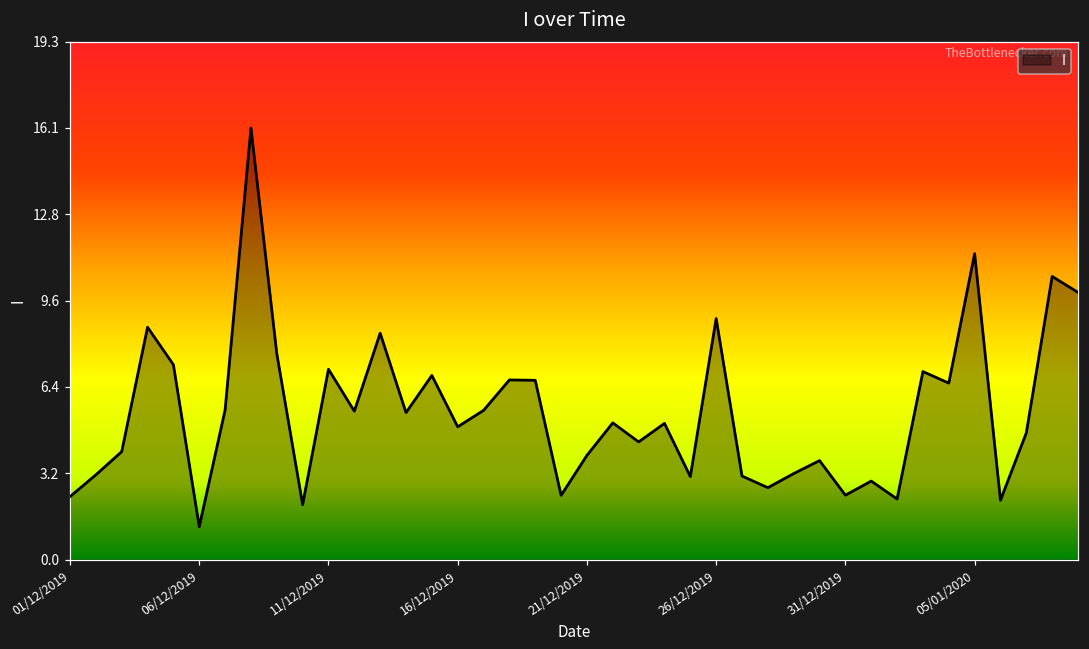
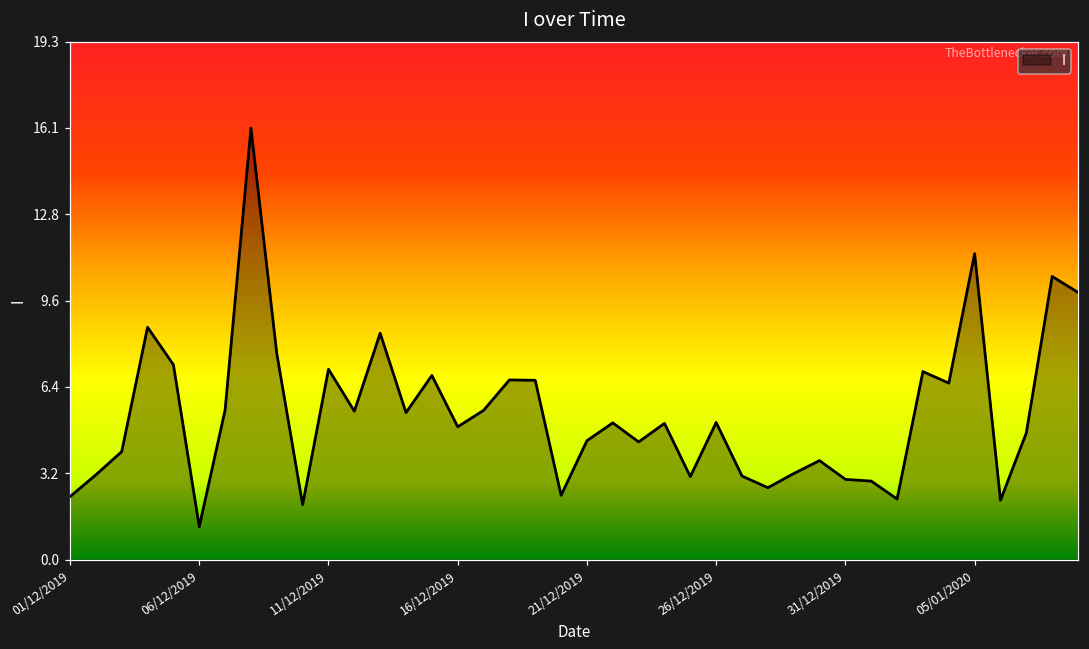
21/12/2019: 3.9 -> 4.4
26/12/2019: 9.0 -> 5.1
31/12/2019: 2.4 -> 3.0
